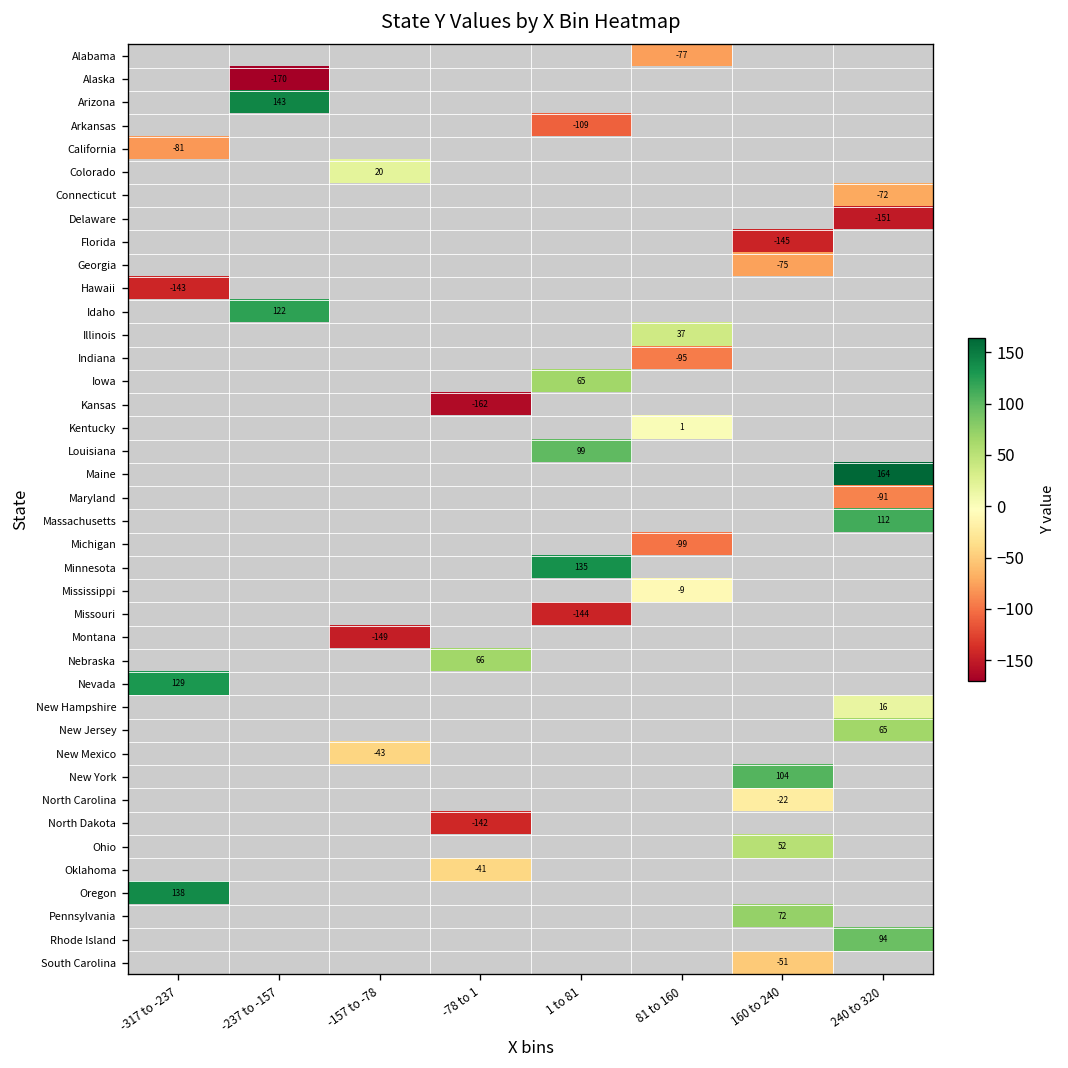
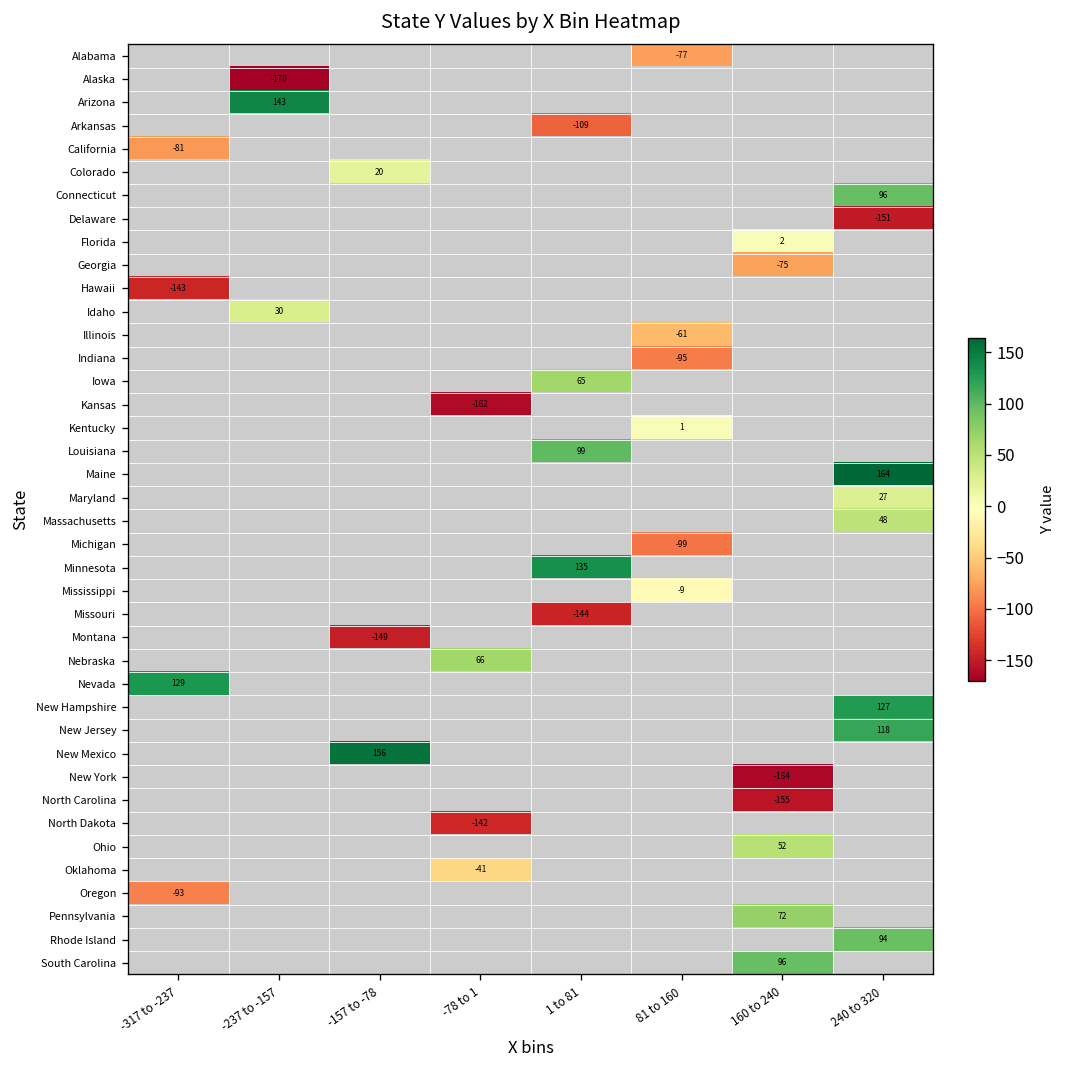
Connecticut, 240 to 320: -72 -> 96
Florida, 160 to 240: -145 -> 2
Idaho, -237 to -157: 122 -> 30
Illinois, 81 to 160: 37 -> -61
Maryland, 240 to 320: -91 -> 27
Massachusetts, 240 to 320: 112 -> 48
New Hampshire, 240 to 320: 16 -> 127
New Jersey, 240 to 320: 65 -> 118
New Mexico, -157 to -78: -43 -> 156
New York, 160 to 240: 104 -> -164
North Carolina, 160 to 240: -22 -> -155
Oregon, -317 to -237: 138 -> -93
South Carolina, 160 to 240: -51 -> 96
